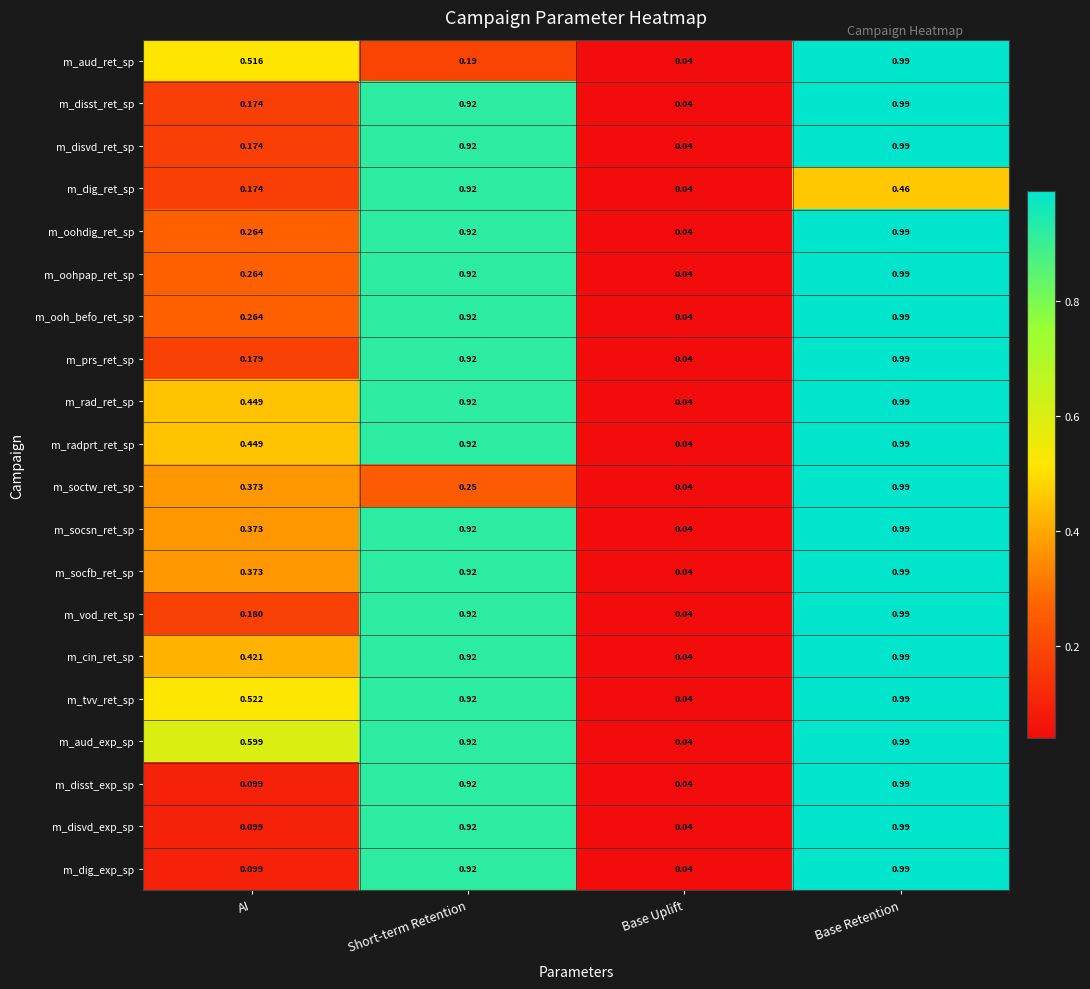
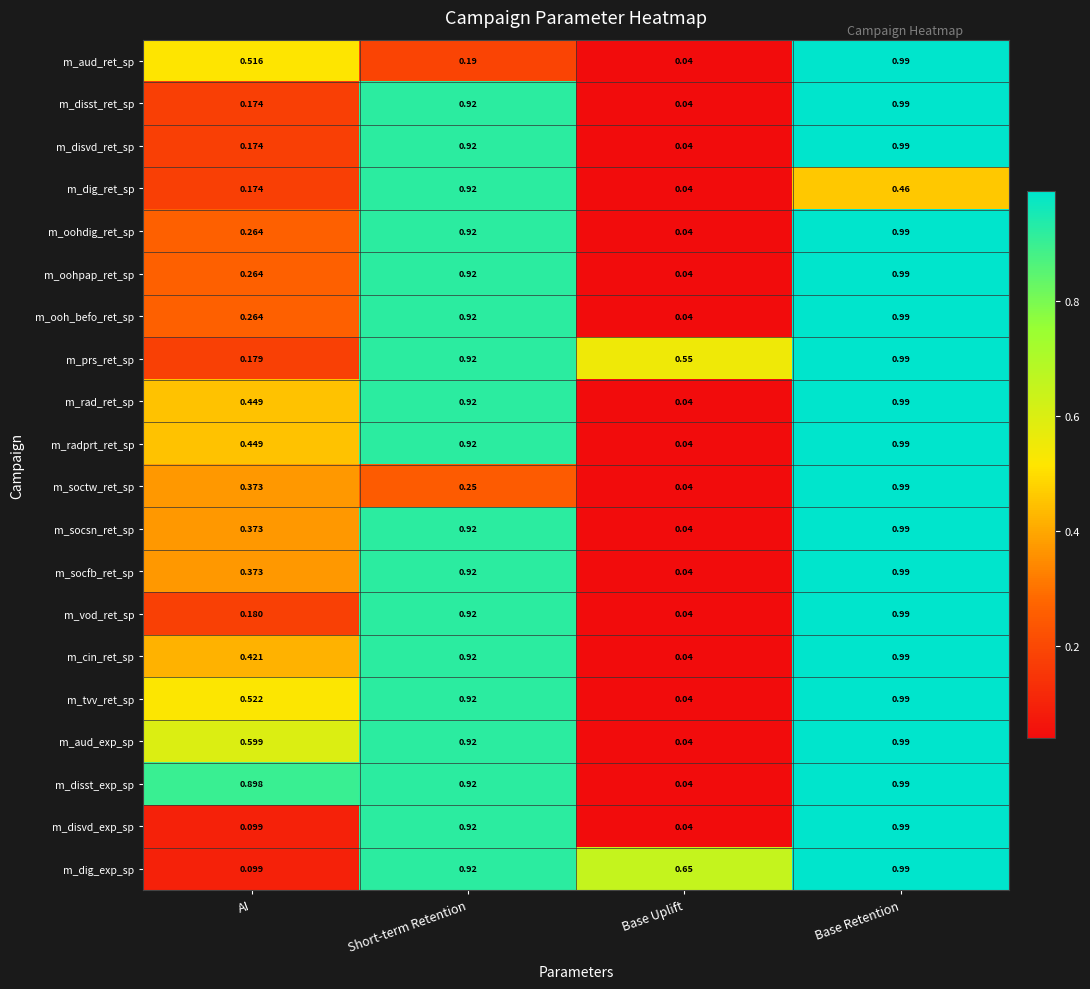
m_prs_ret_sp, Base Uplift: 0.04 -> 0.55
m_disst_exp_sp, AI: 0.099 -> 0.898
m_dig_exp_sp, Base Uplift: 0.04 -> 0.65
